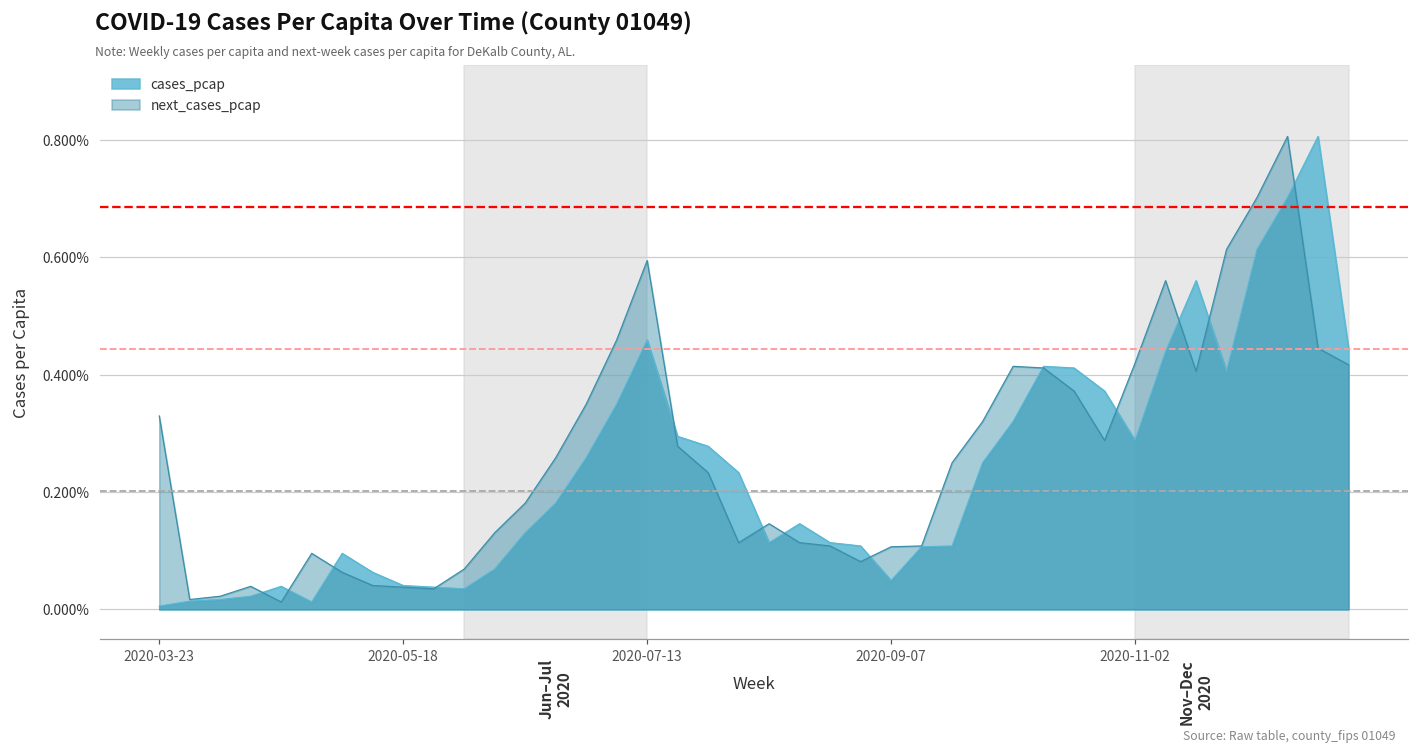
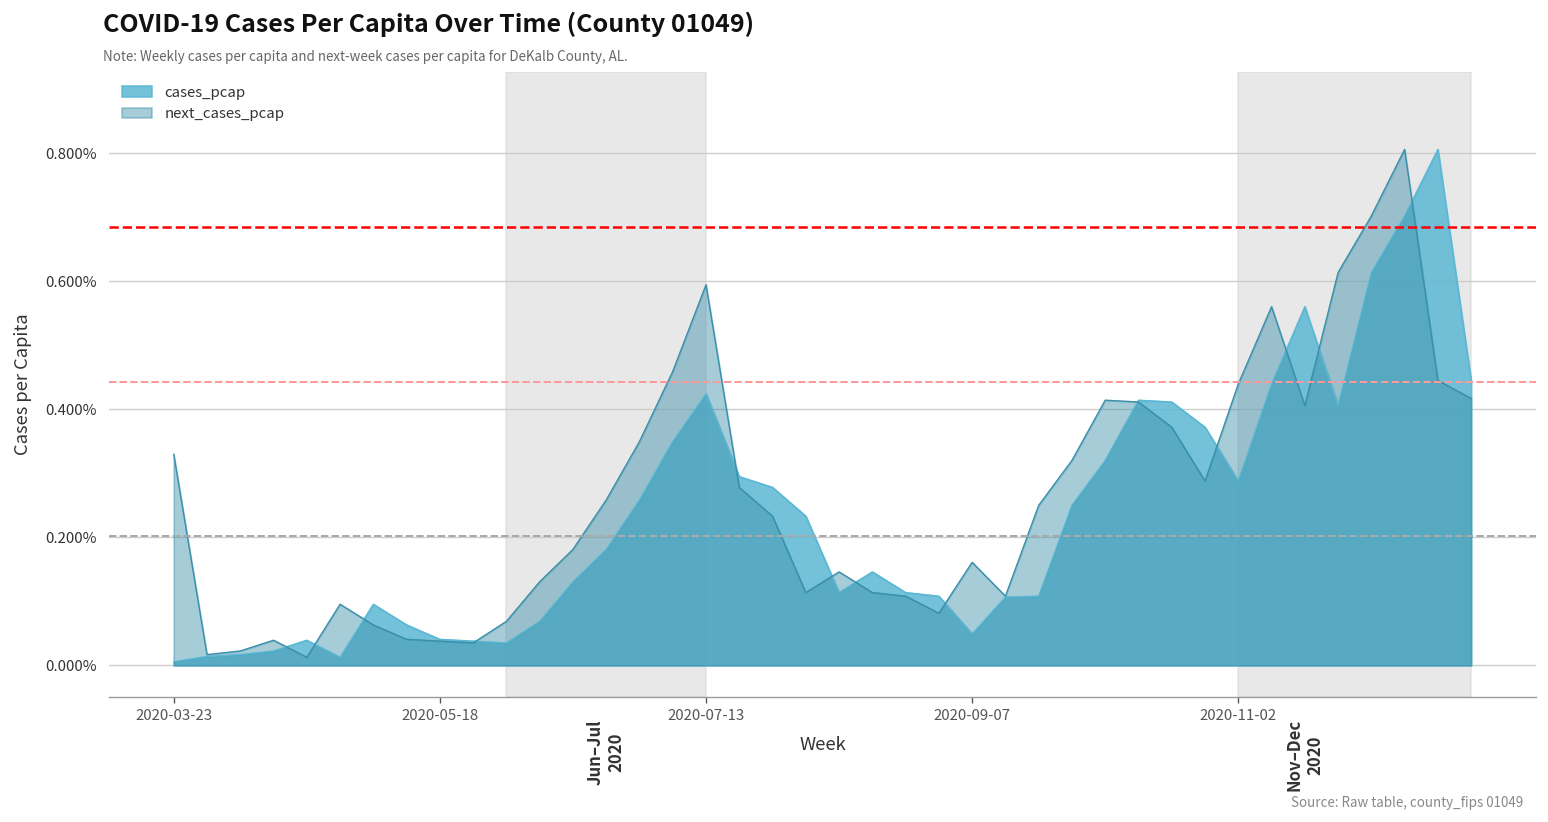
cases_pcap, 2020-07-13: 0.46% -> 0.42%
next_cases_pcap, 2020-09-07: 0.11% -> 0.16%
next_cases_pcap, 2020-11-02: 0.42% -> 0.44%
